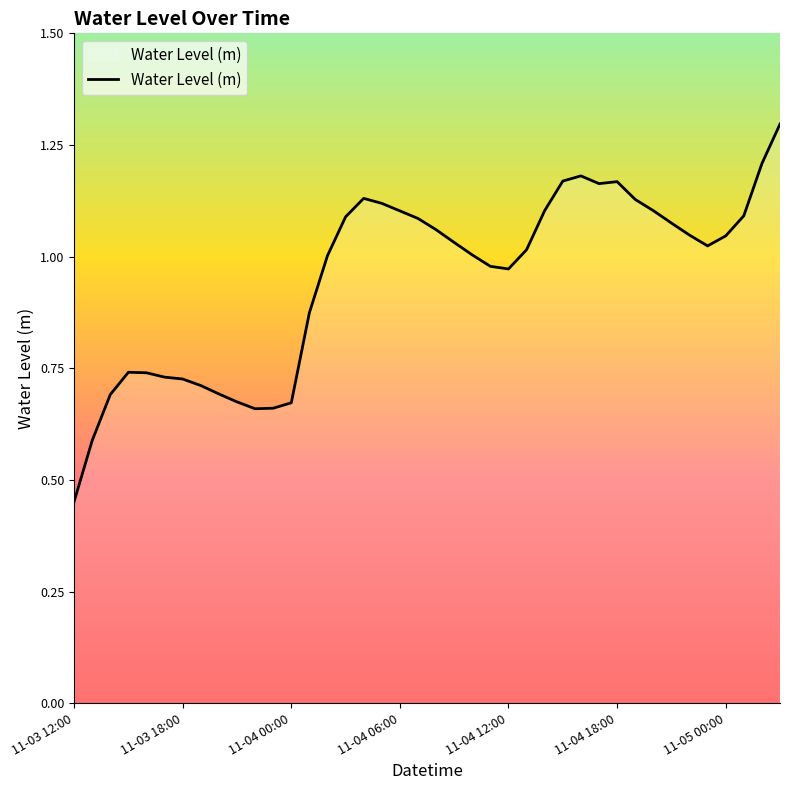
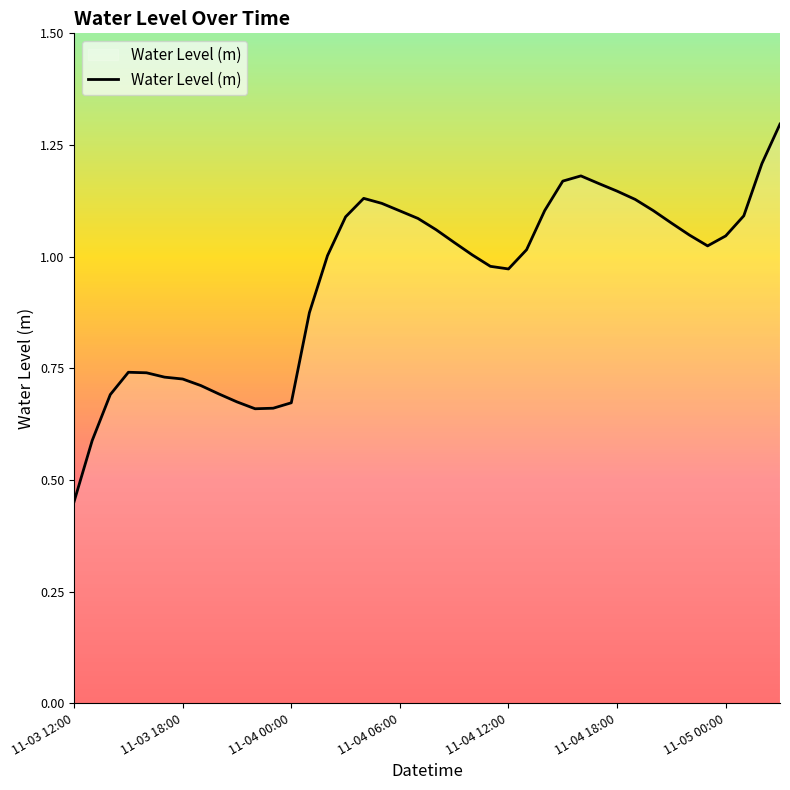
11-04 18:00: 1.17 -> 1.15
